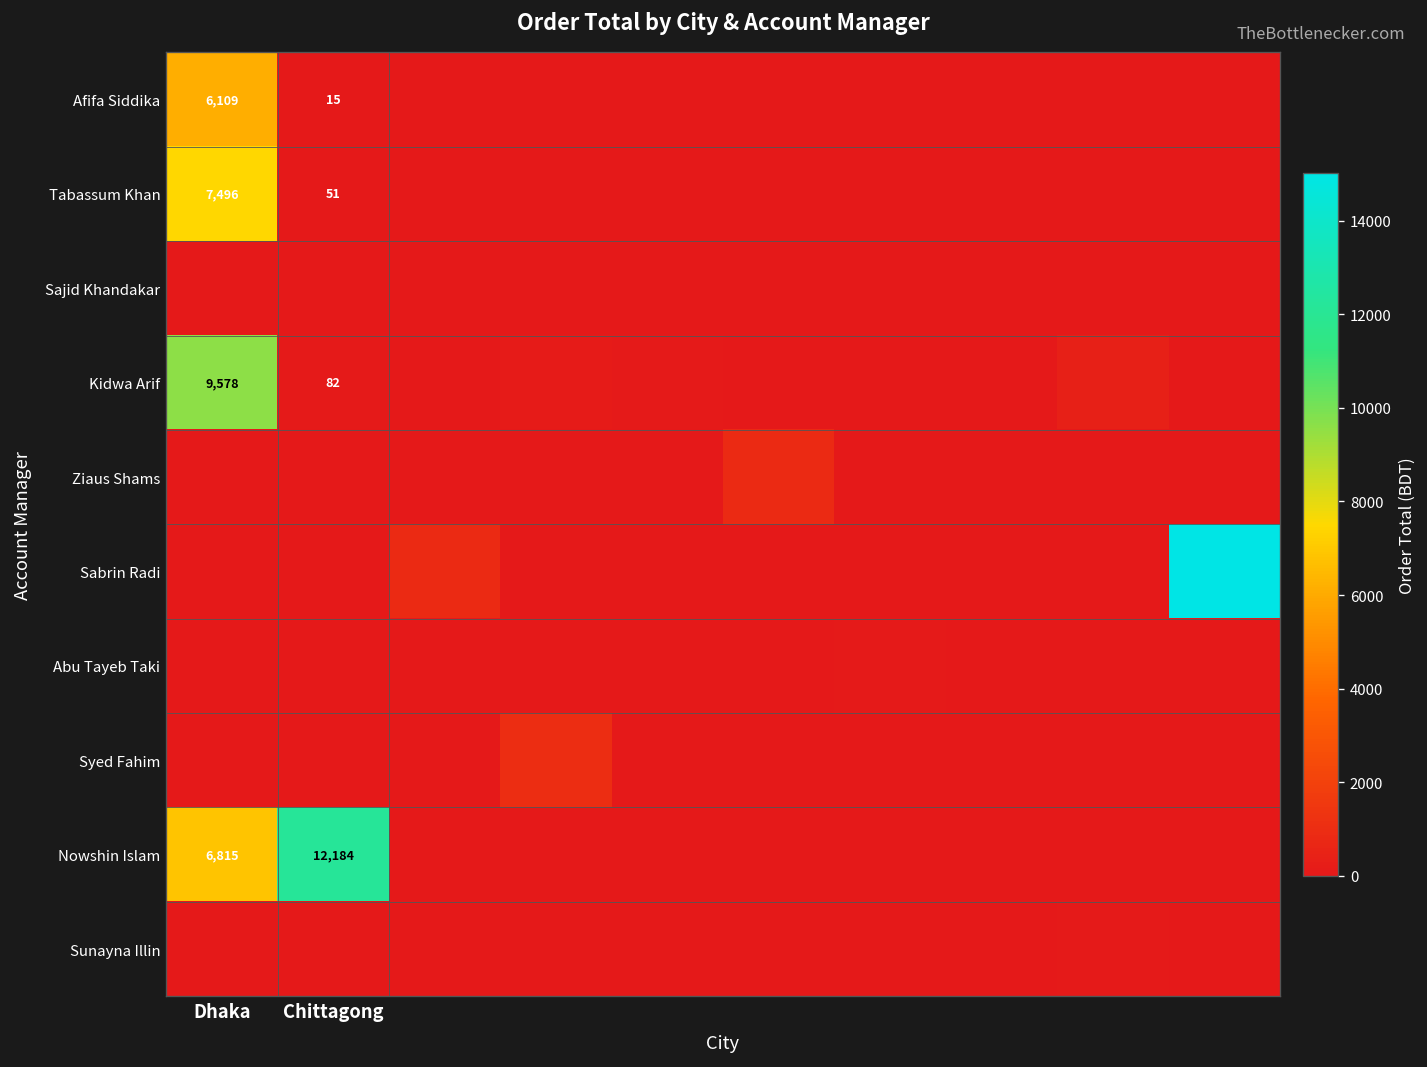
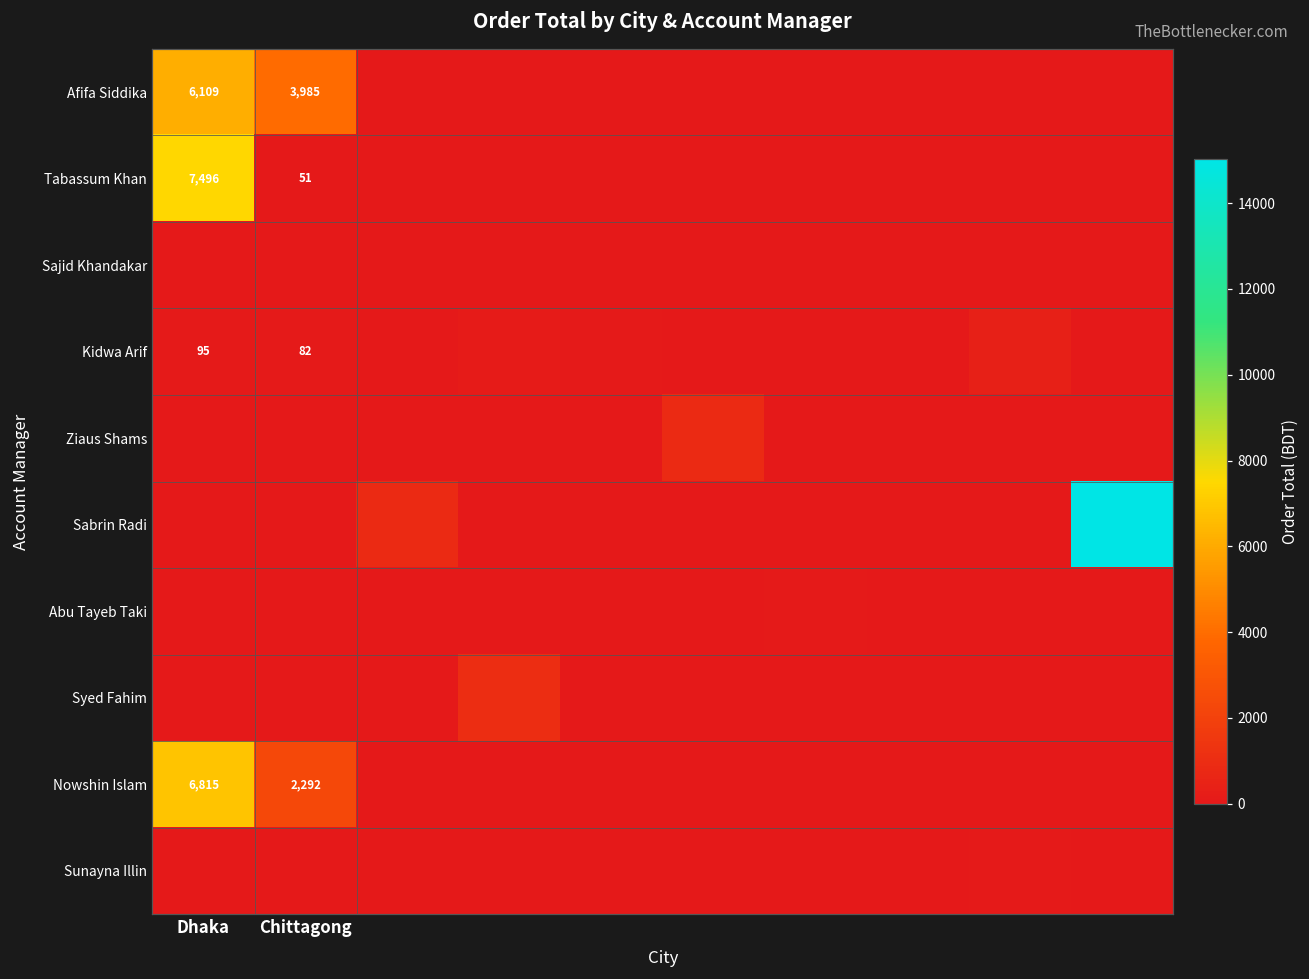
Afifa Siddika, Chittagong: 15 -> 3,985
Kidwa Arif, Dhaka: 9,578 -> 95
Nowshin Islam, Chittagong: 12,184 -> 2,292
